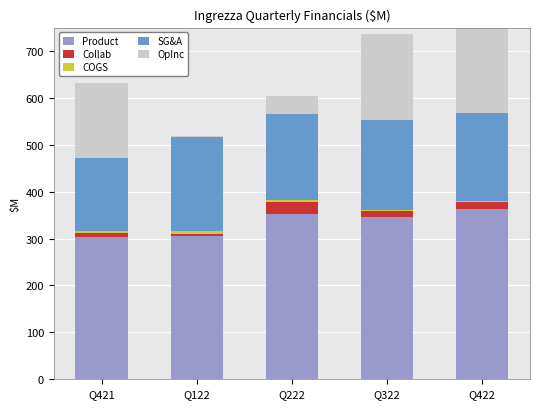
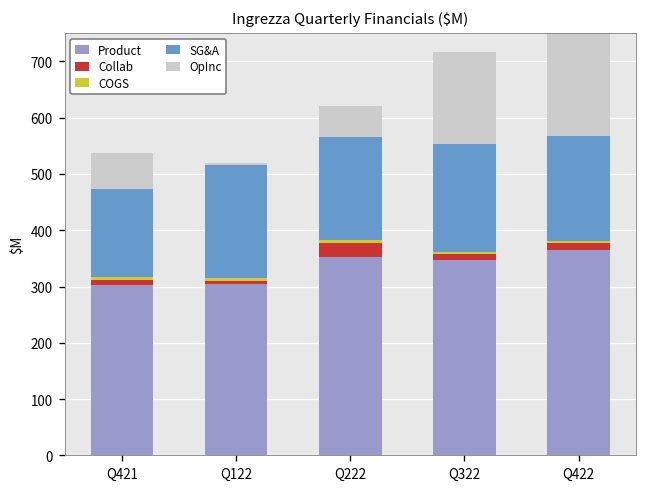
OpInc, Q421: 160 -> 60
OpInc, Q222: 40 -> 50
OpInc, Q322: 180 -> 160
